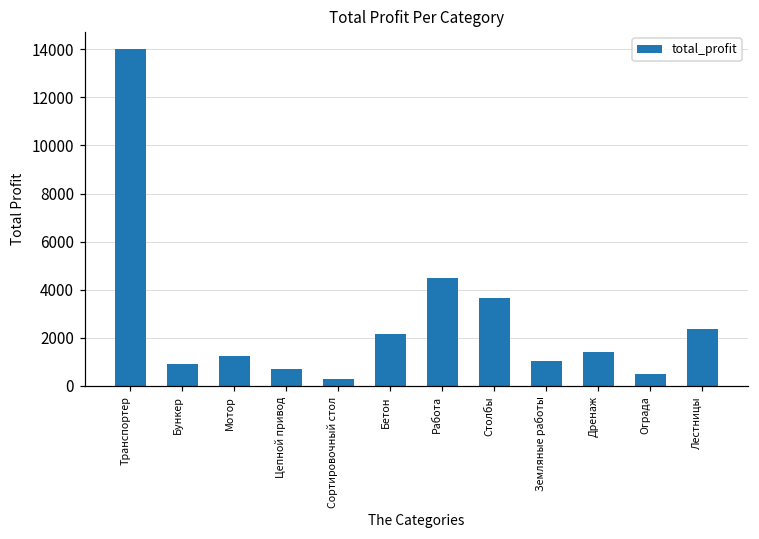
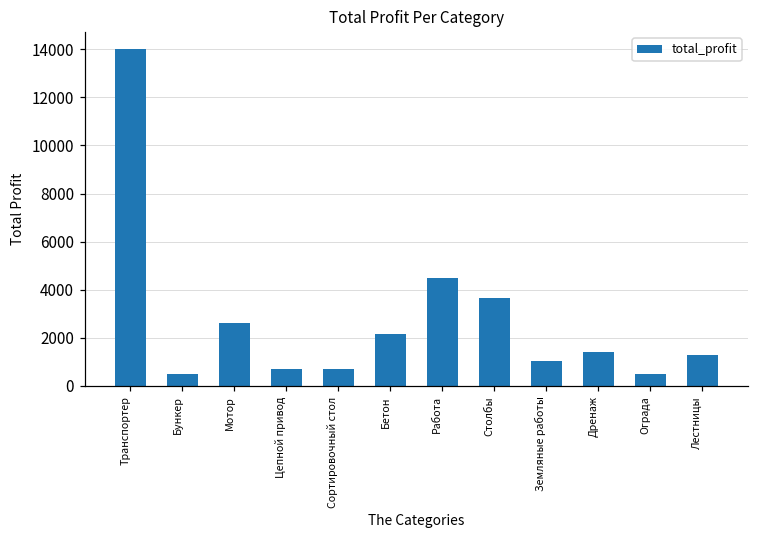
Бункер: 900 -> 500
Мотор: 1200 -> 2600
Сортировочный стол: 300 -> 700
Лестницы: 2400 -> 1300
